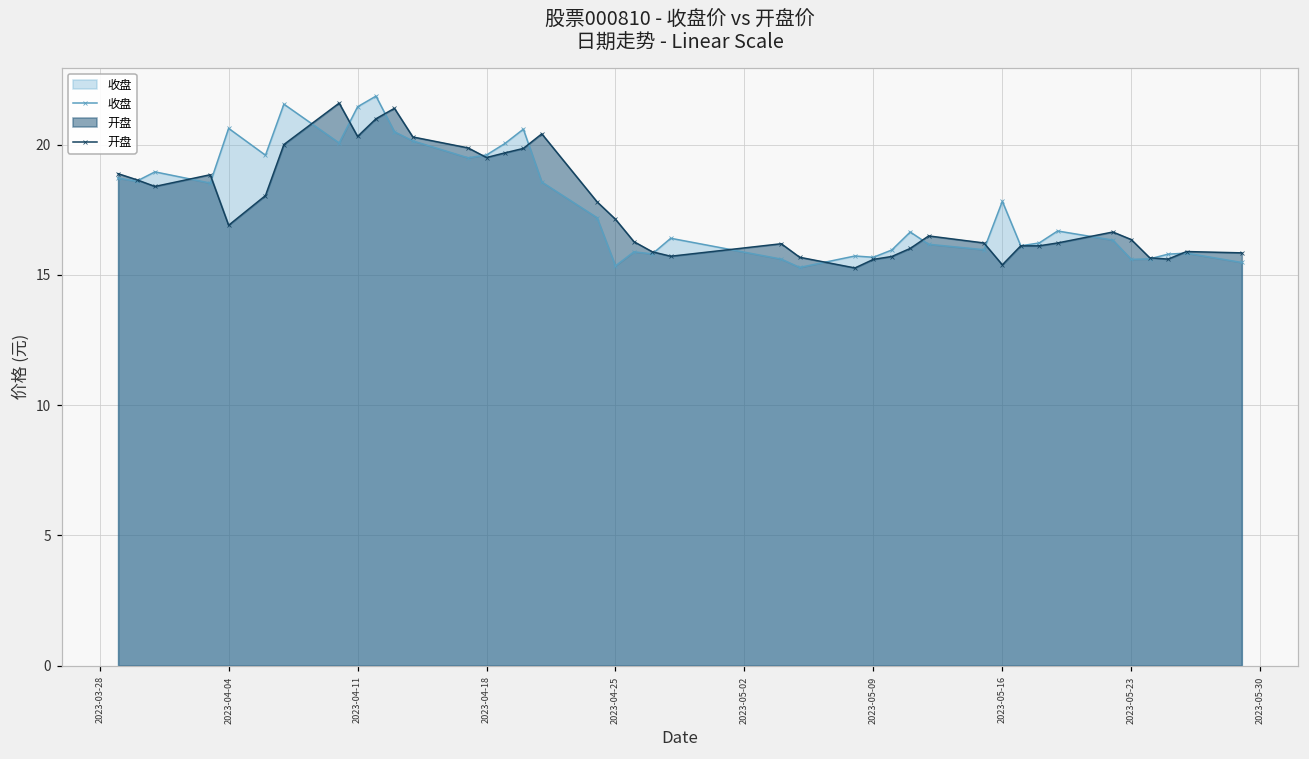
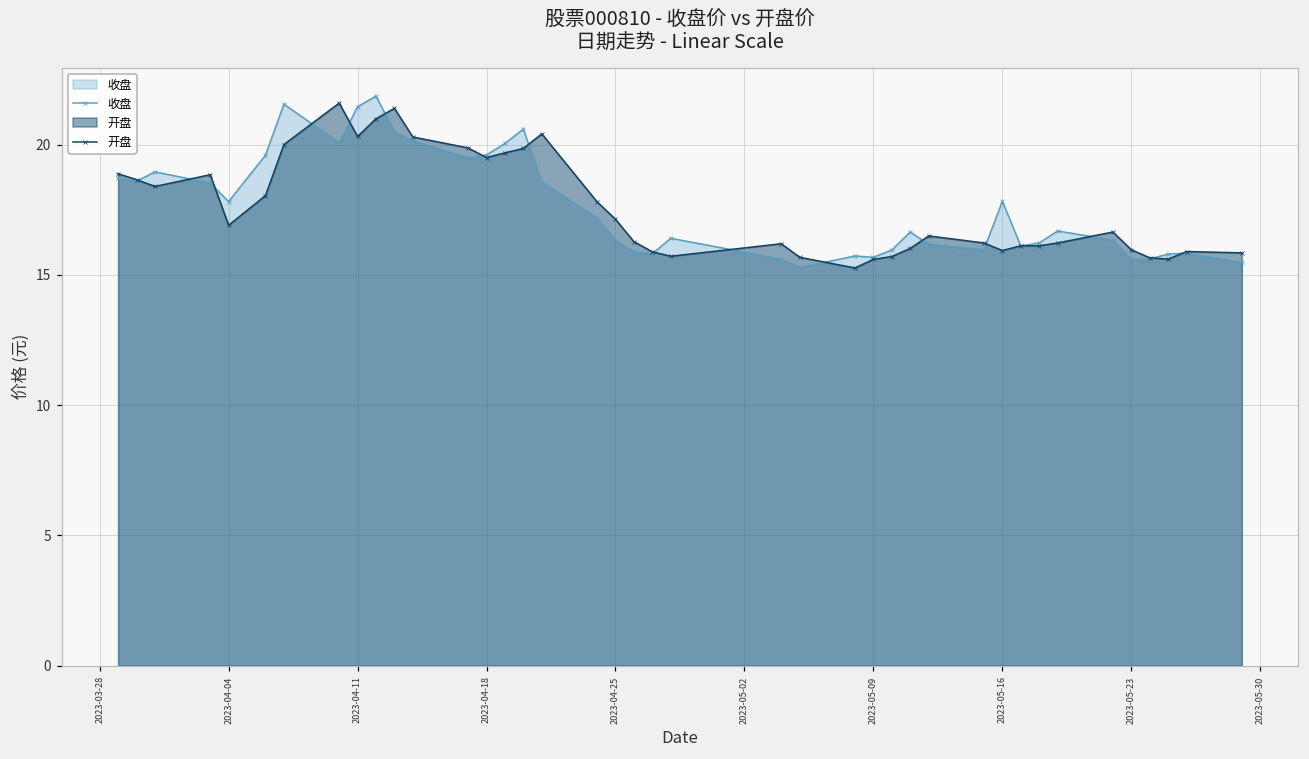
收盘, 2023-04-04: 20.6 -> 17.8
收盘, 2023-04-25: 15.4 -> 16.3
开盘, 2023-05-16: 15.4 -> 15.9
开盘, 2023-05-23: 16.4 -> 16.0
